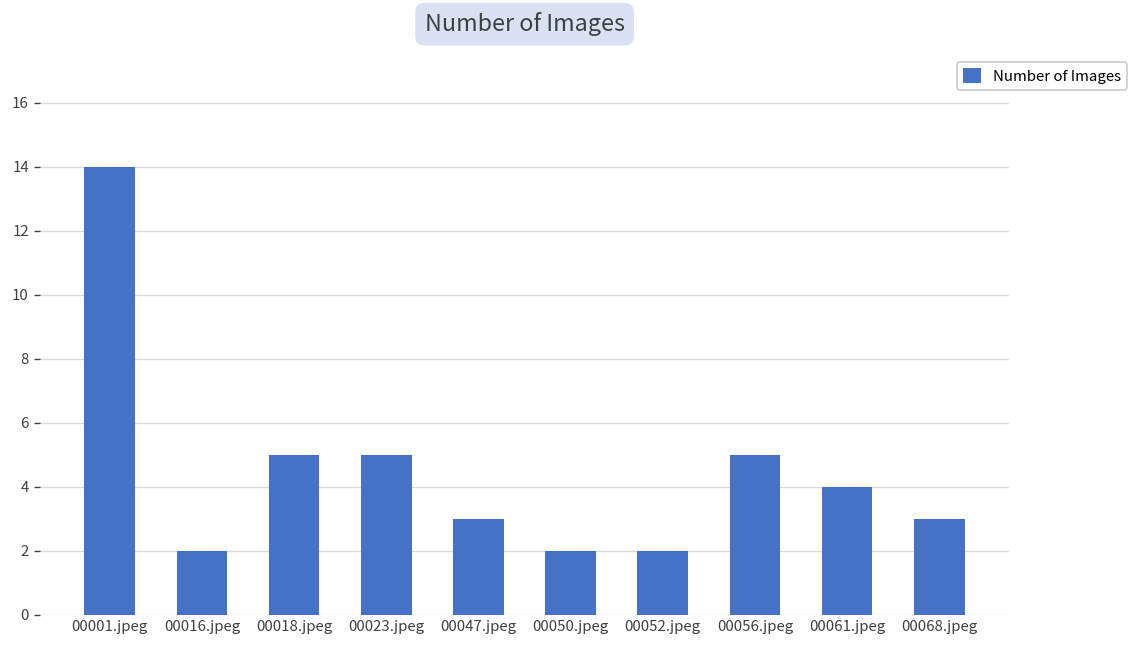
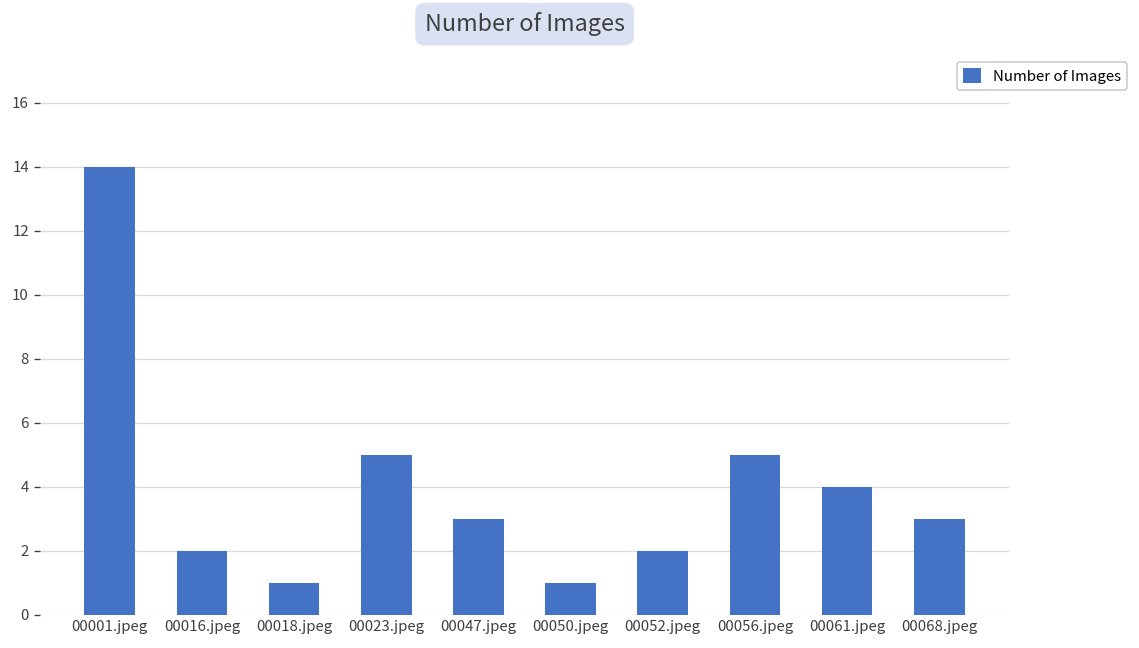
00018.jpeg: 5 -> 1
00050.jpeg: 2 -> 1
